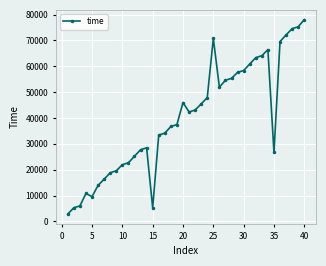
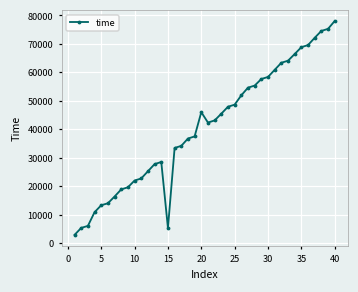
5: 10000 -> 13000
25: 71000 -> 49000
35: 27000 -> 69000
